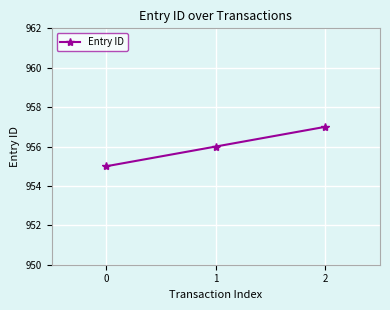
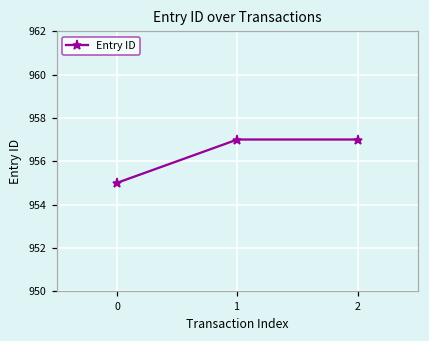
1: 956 -> 957
